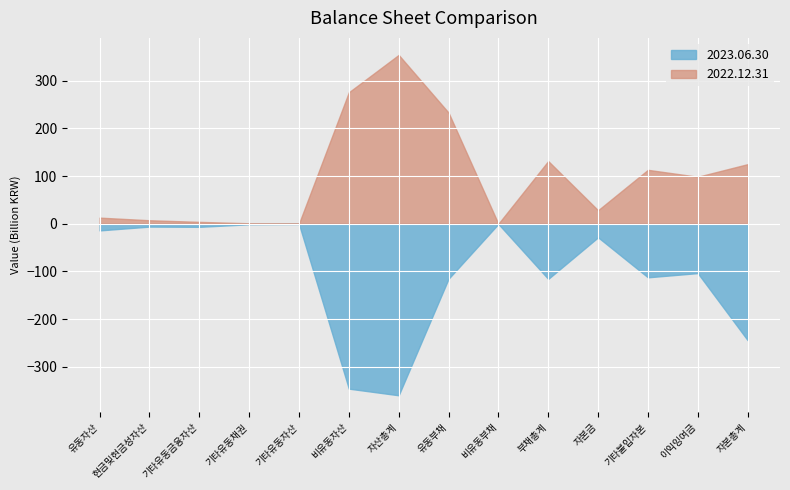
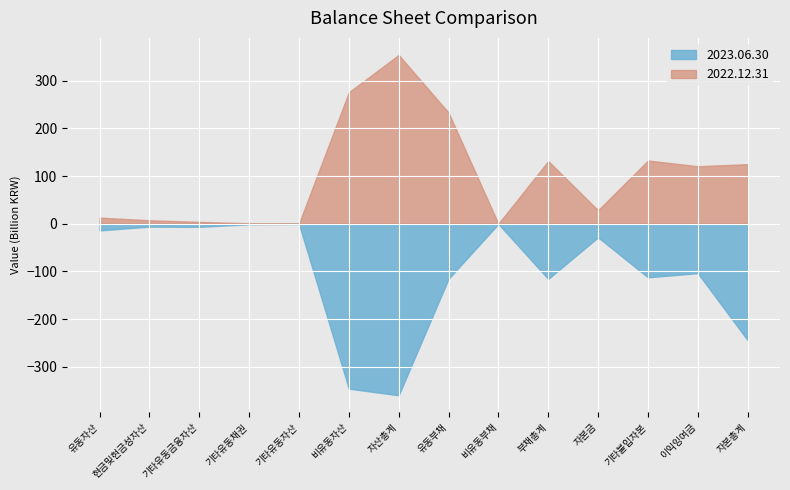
2022.12.31, 기타불입자본: 110 -> 130
2022.12.31, 이익잉여금: 100 -> 120
